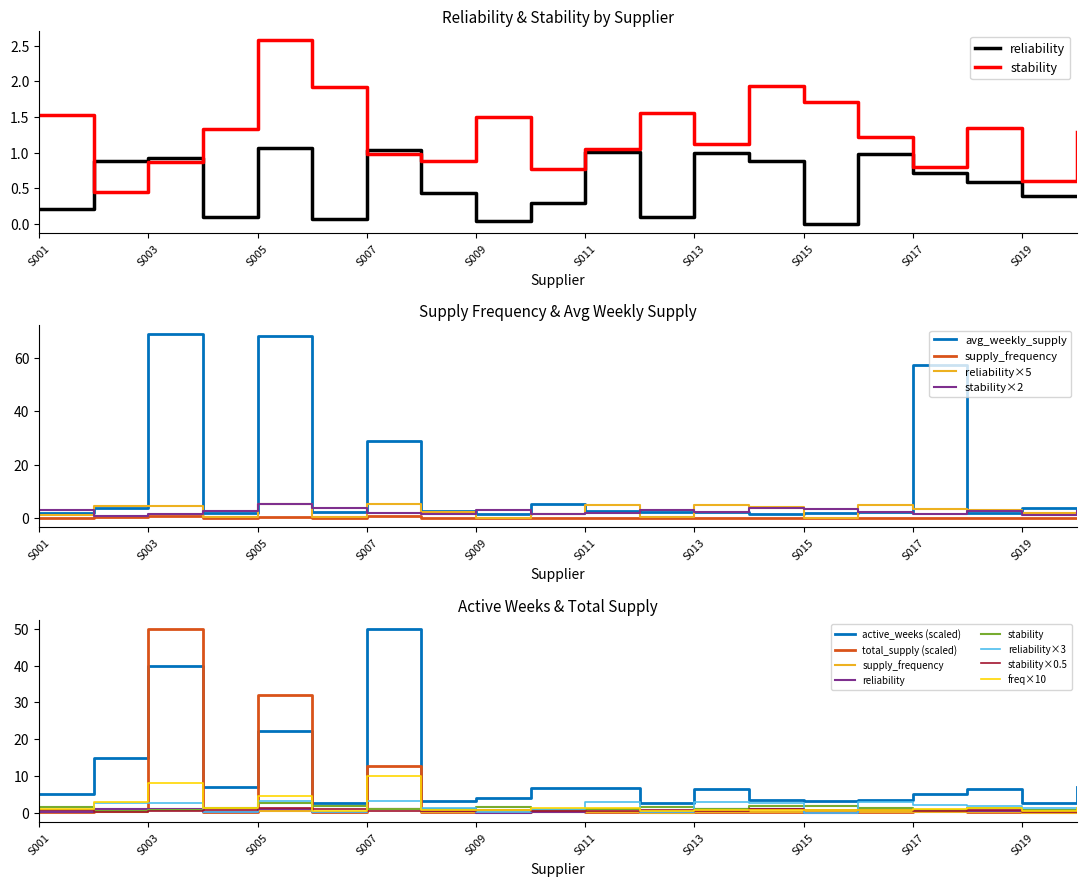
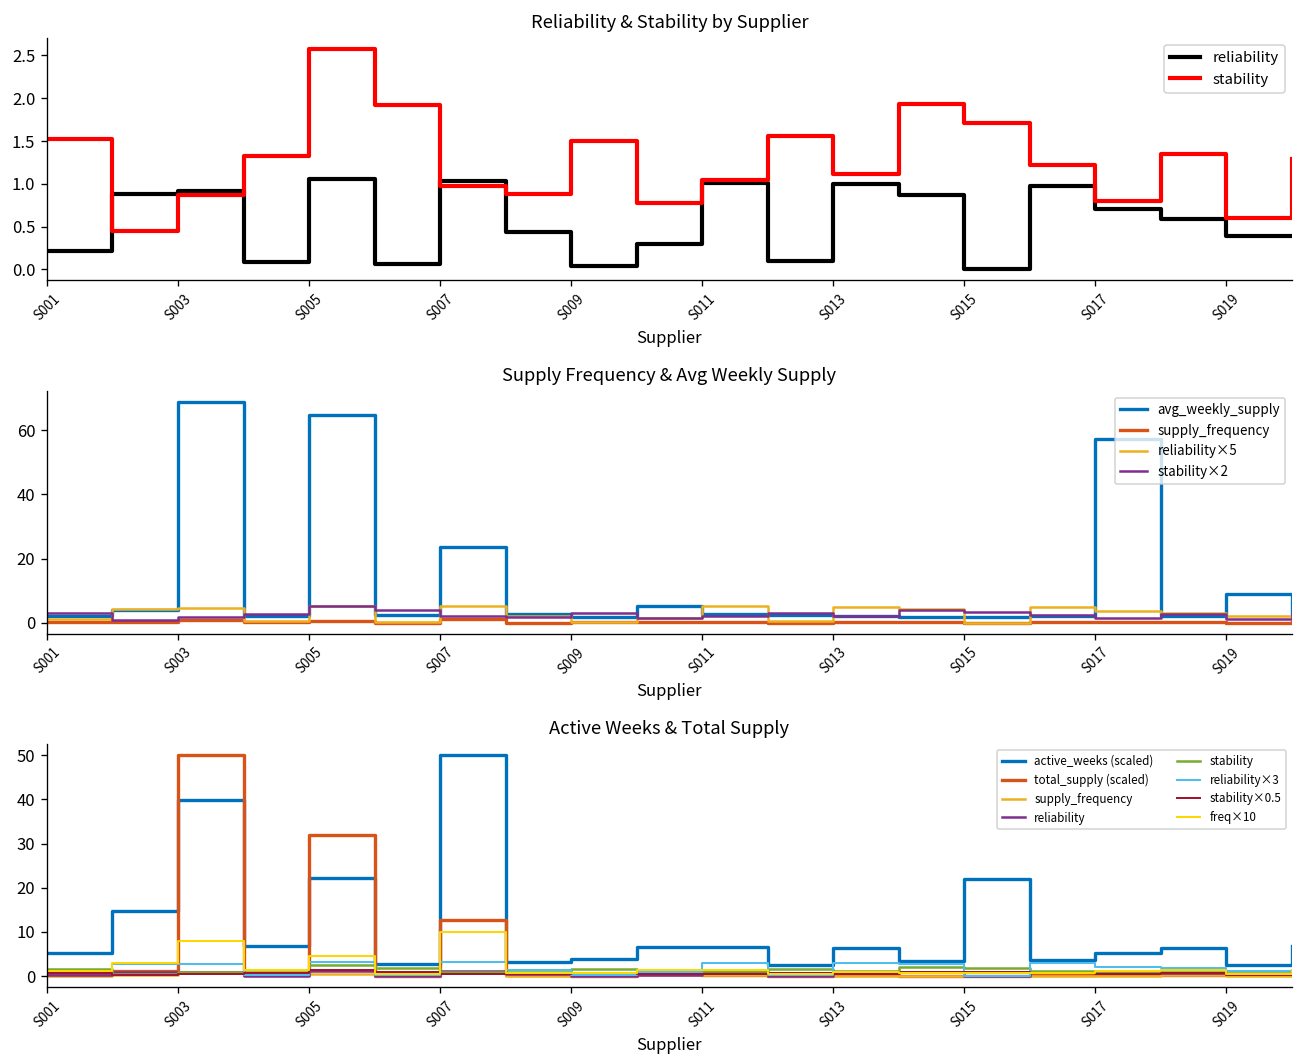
Supply Frequency & Avg Weekly Supply, avg_weekly_supply, S005: 68 -> 65
Supply Frequency & Avg Weekly Supply, avg_weekly_supply, S007: 29 -> 23
Supply Frequency & Avg Weekly Supply, avg_weekly_supply, S019: 4 -> 9
Active Weeks & Total Supply, active_weeks (scaled), S015: 3 -> 22
